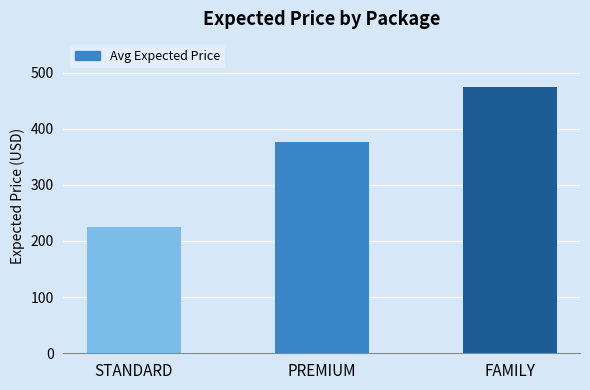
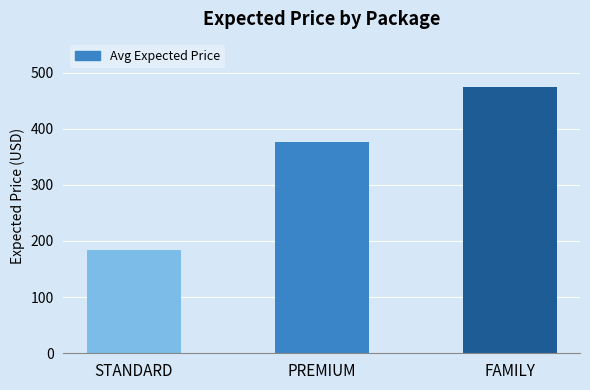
STANDARD: 230 -> 180
